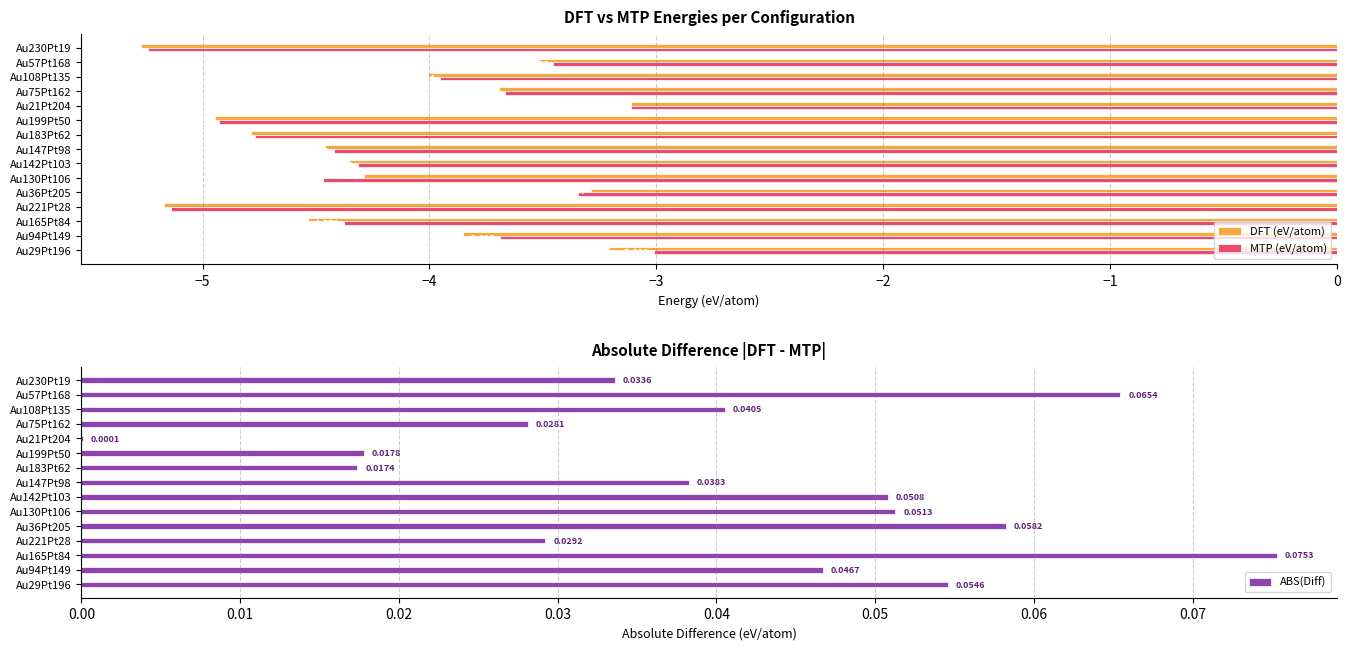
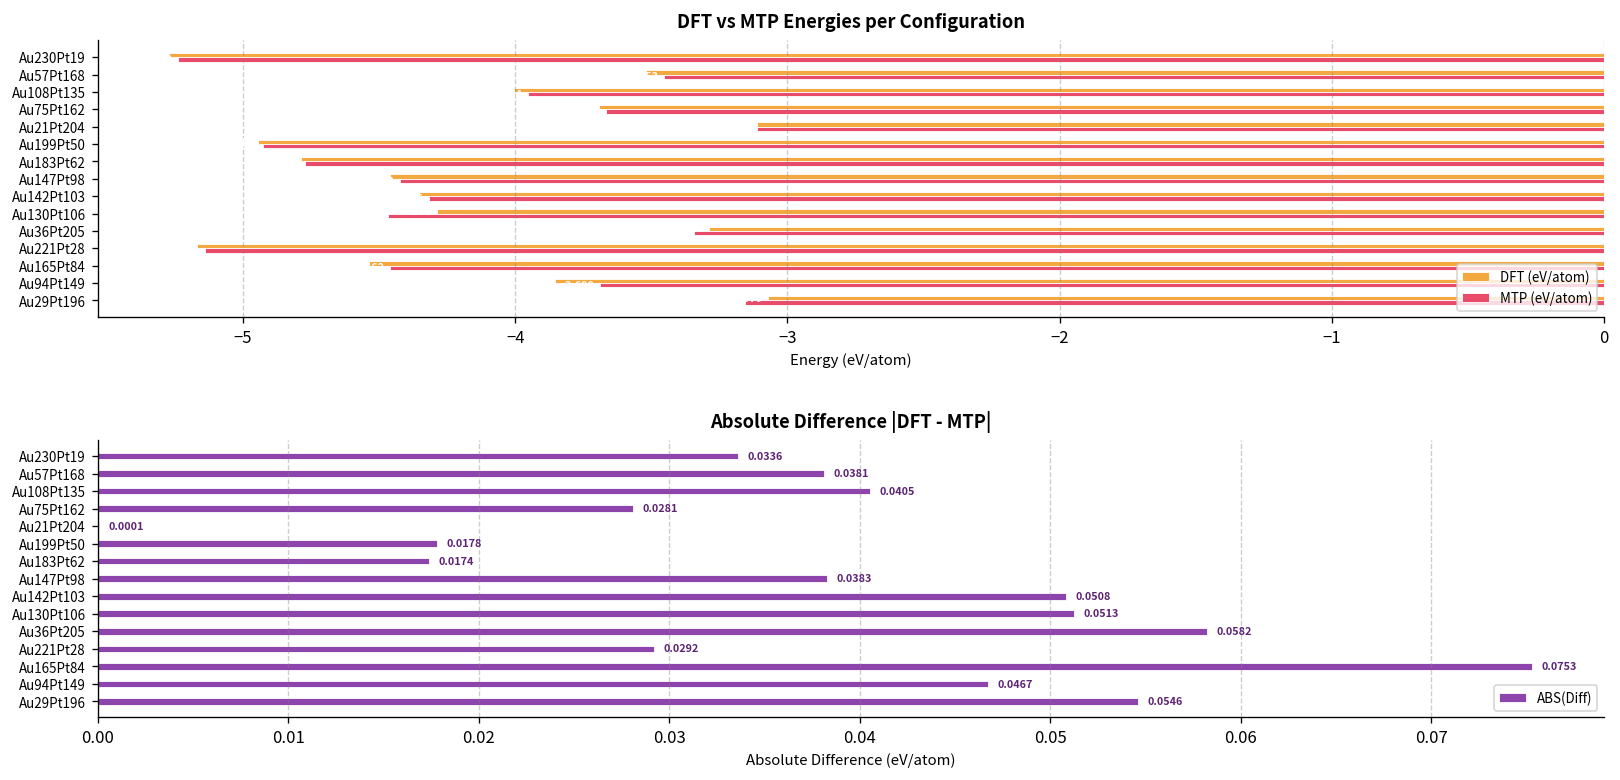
DFT vs MTP Energies per Configuration, MTP (eV/atom), Au165Pt84: -4.38 -> -4.46
DFT vs MTP Energies per Configuration, DFT (eV/atom), Au29Pt196: -3.21 -> -3.07
DFT vs MTP Energies per Configuration, MTP (eV/atom), Au29Pt196: -3.01 -> -3.16
Absolute Difference |DFT - MTP|, Au57Pt168: 0.0654 -> 0.0381
